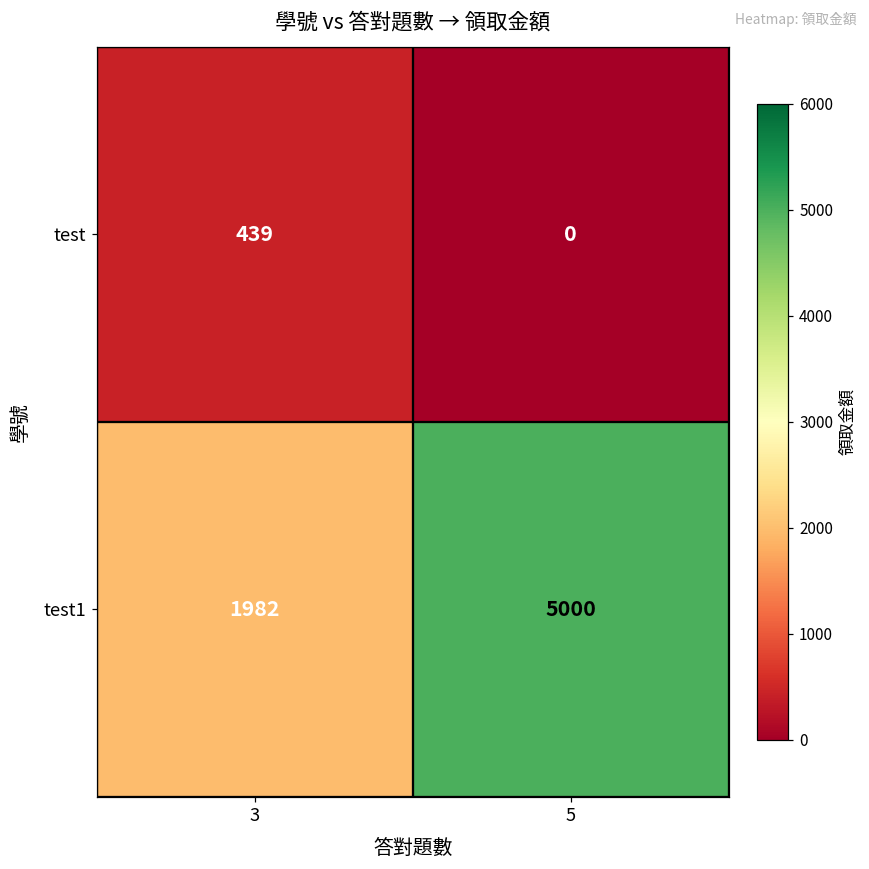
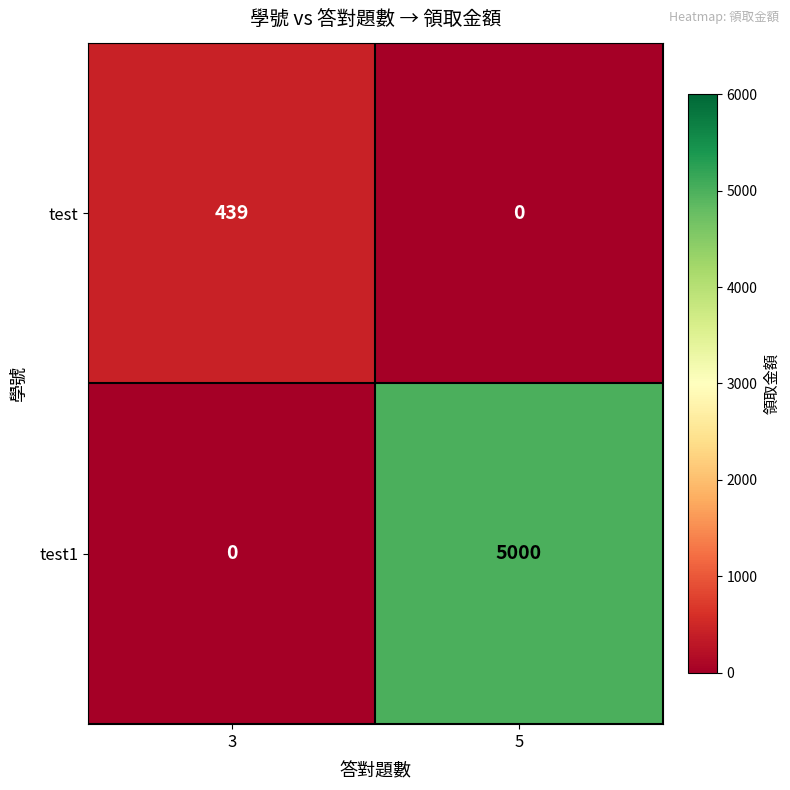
test1, 3: 1982 -> 0
